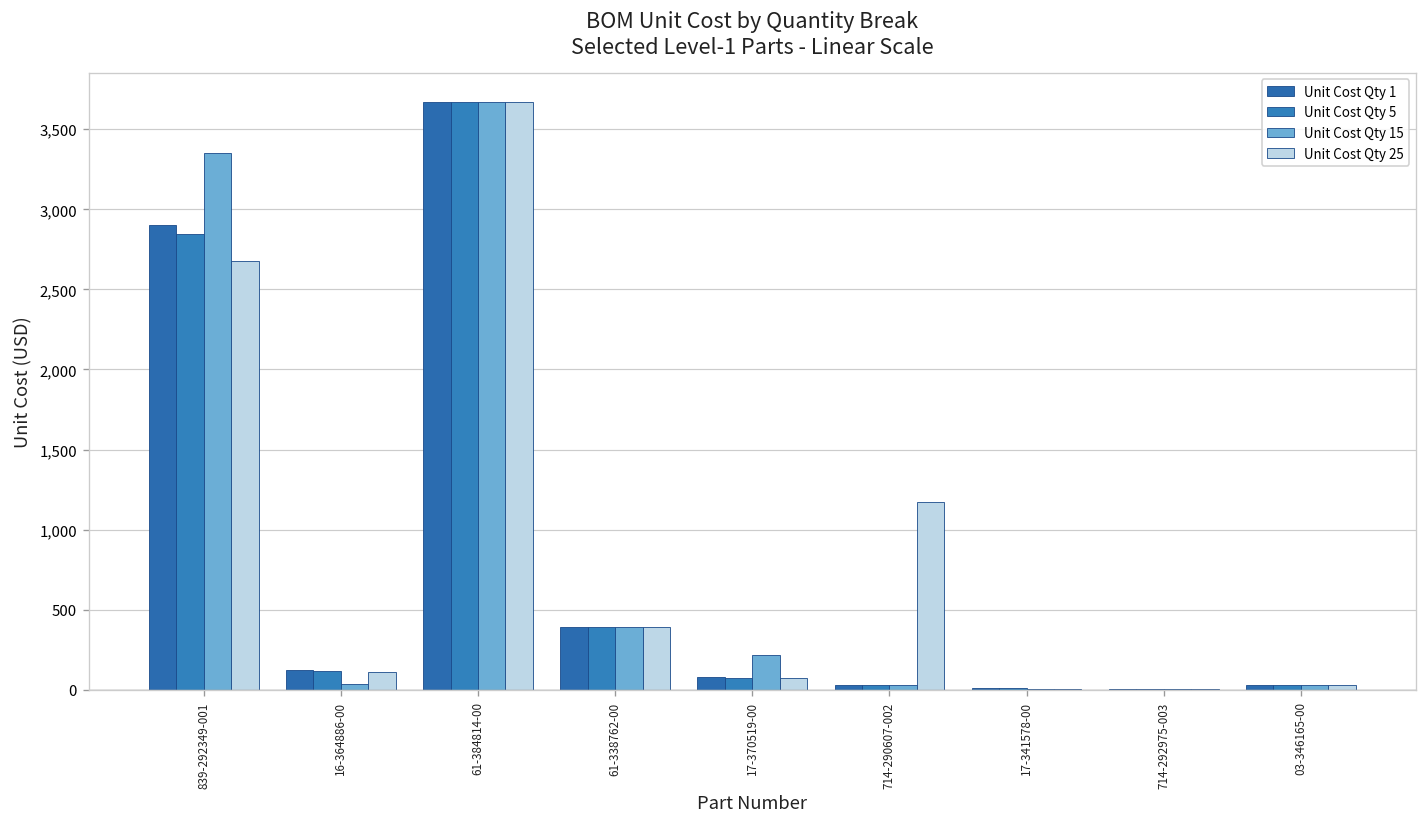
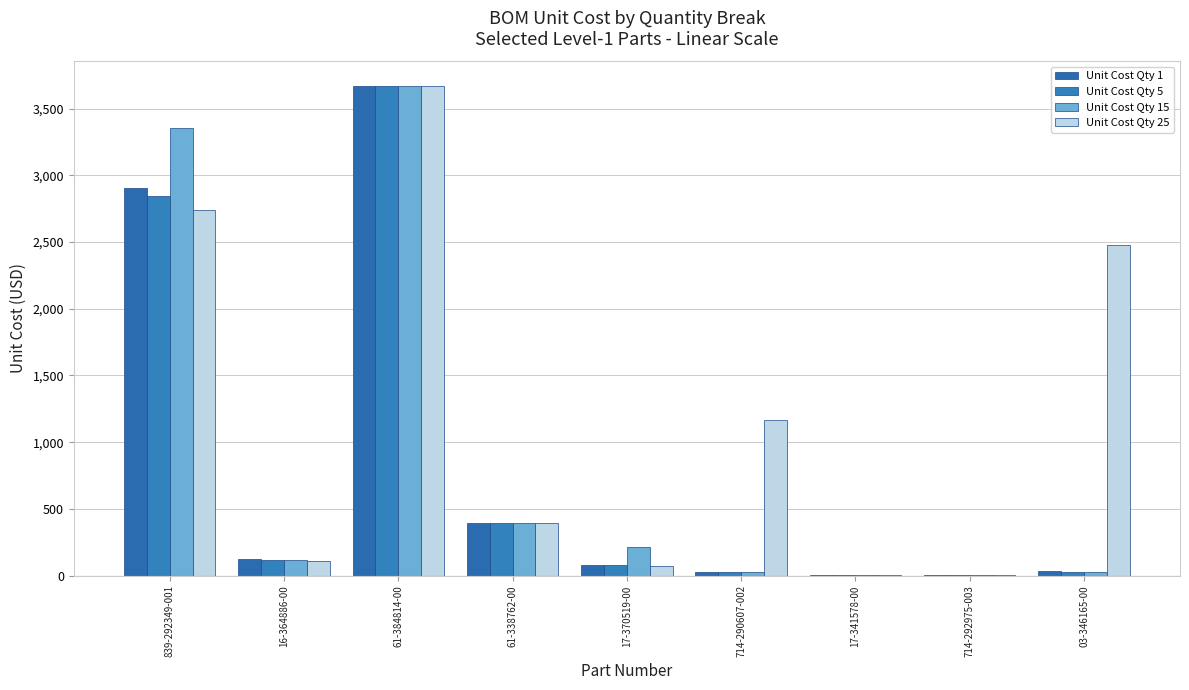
Unit Cost Qty 25, 839-292349-001: 2,680 -> 2,740
Unit Cost Qty 15, 16-364886-00: 30 -> 120
Unit Cost Qty 25, 03-346165-00: 30 -> 2,470
